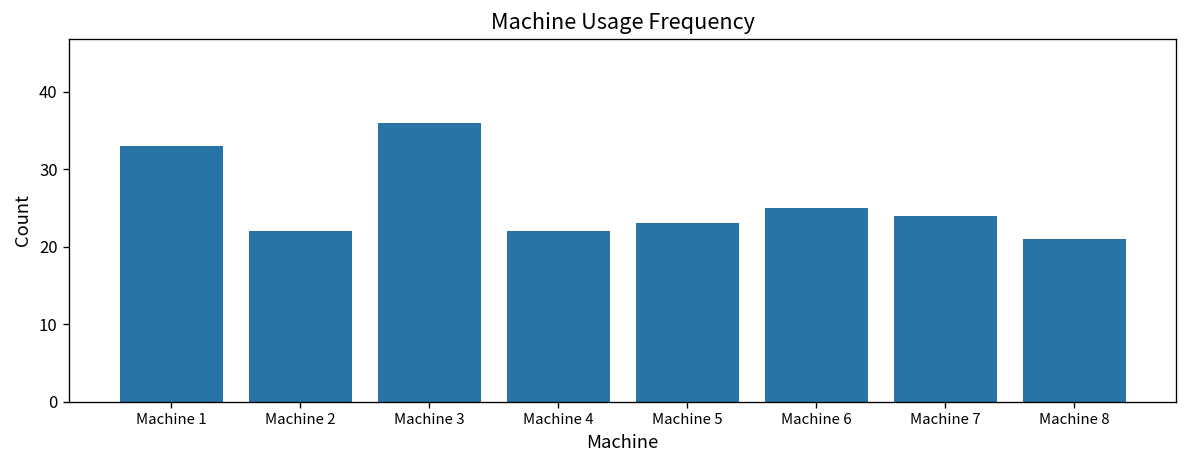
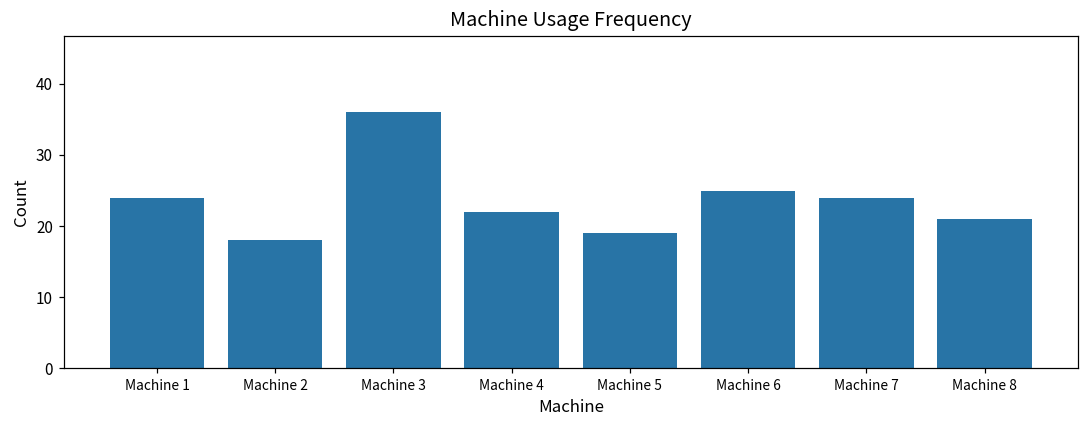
Machine 1: 33 -> 24
Machine 2: 22 -> 18
Machine 5: 23 -> 19
